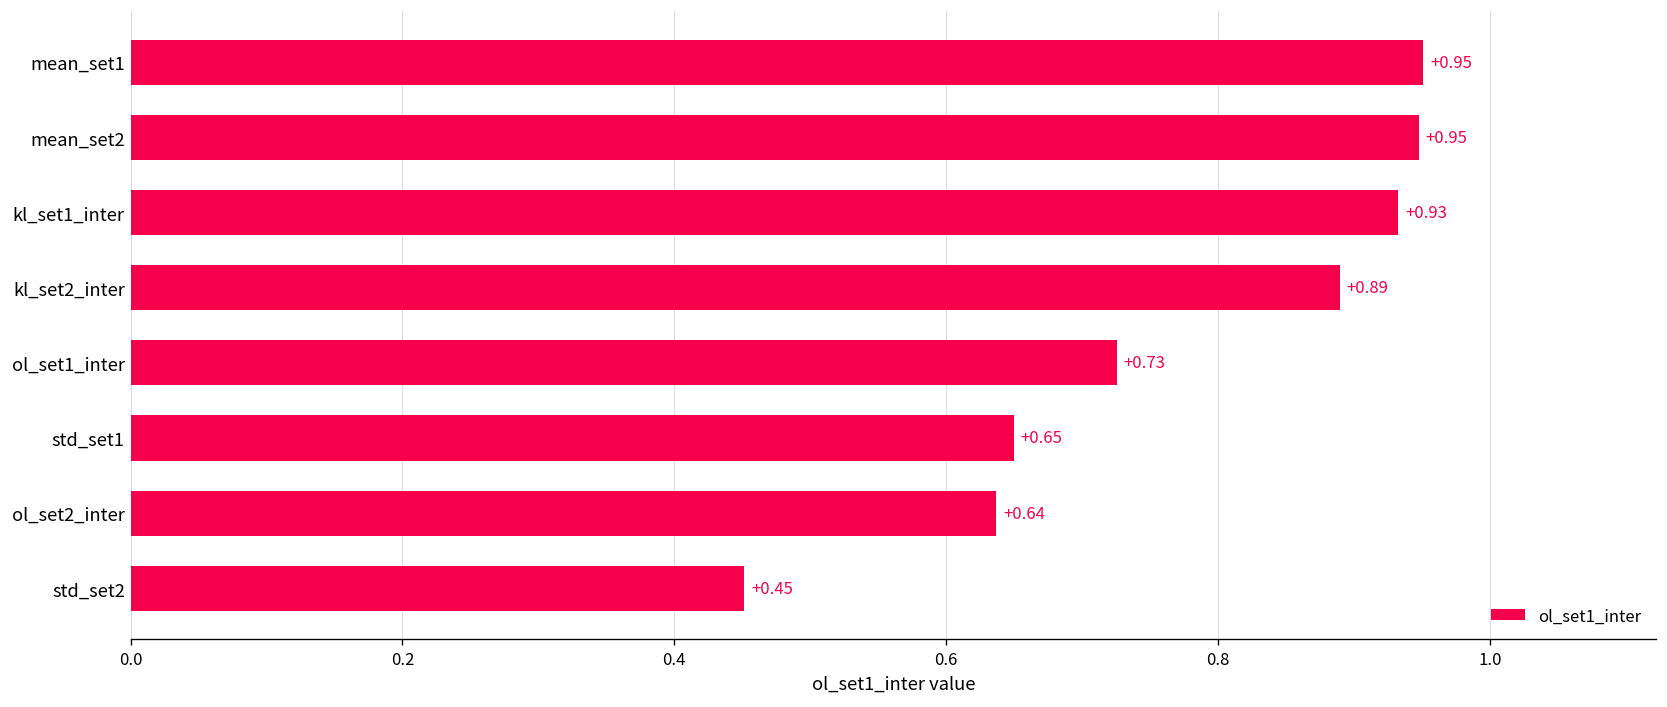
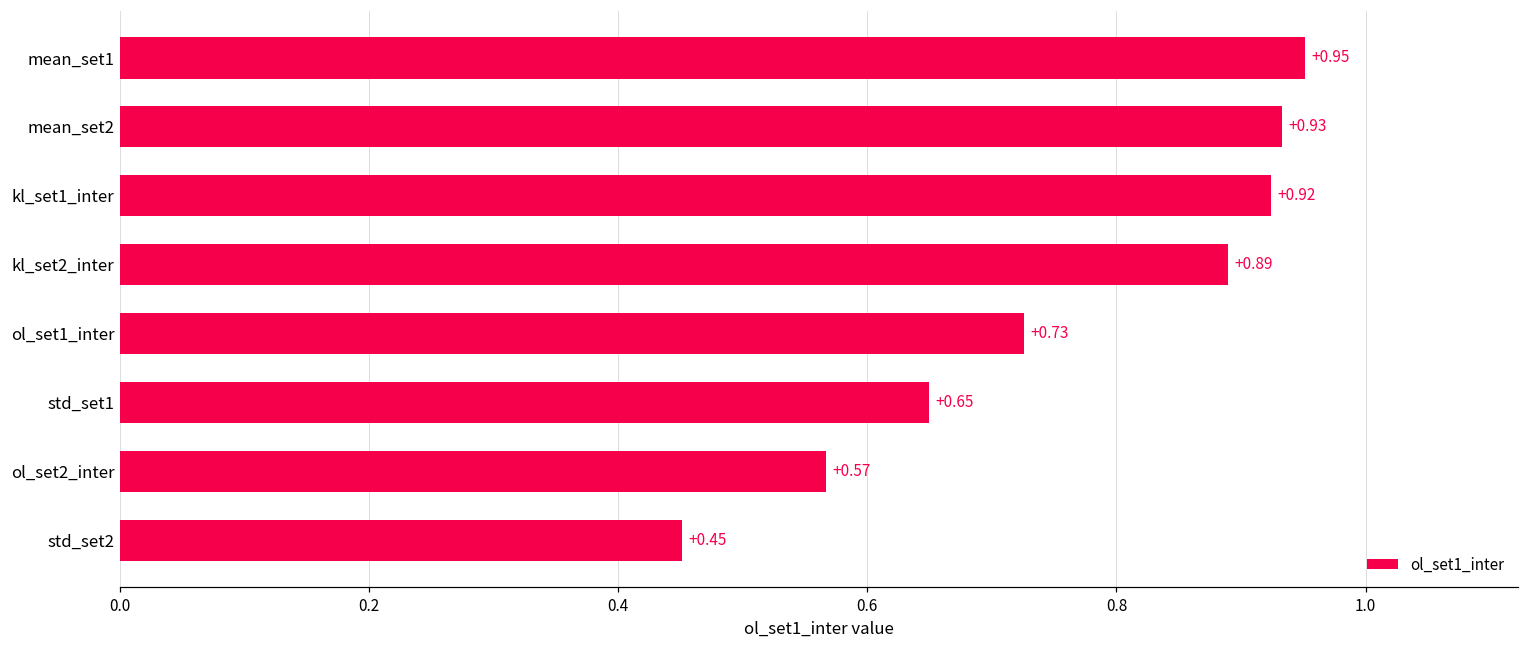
mean_set2: +0.95 -> +0.93
kl_set1_inter: +0.93 -> +0.92
ol_set2_inter: +0.64 -> +0.57
